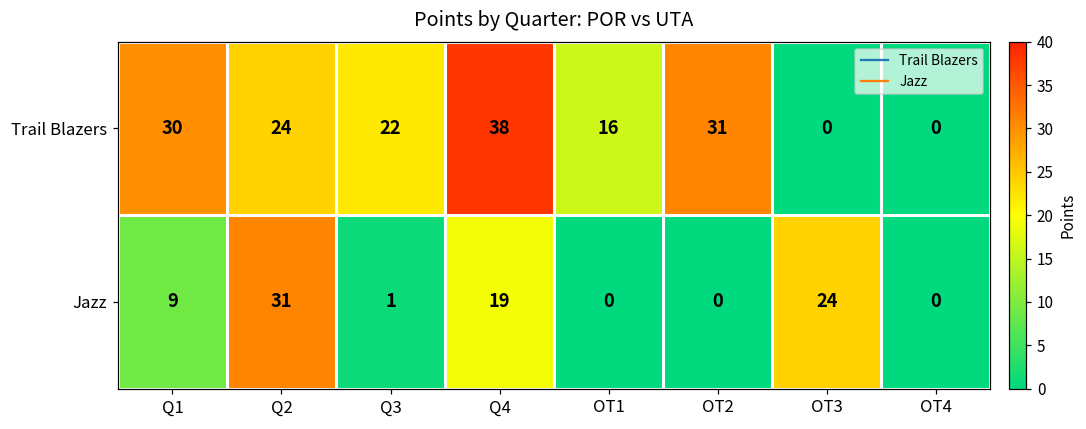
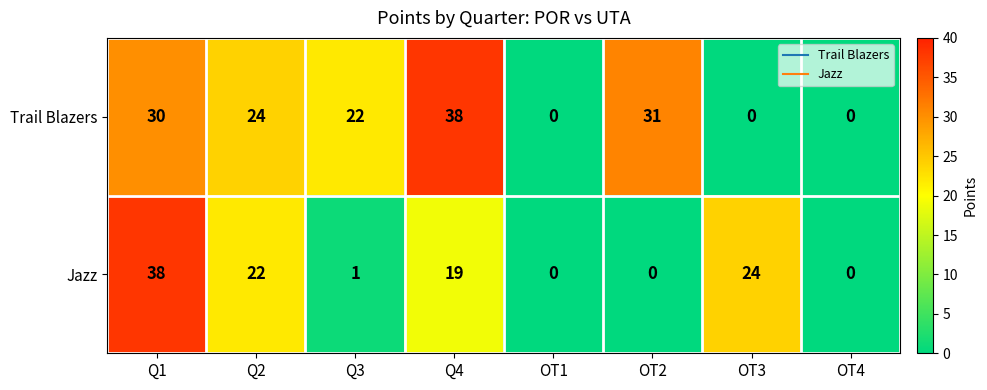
Trail Blazers, OT1: 16 -> 0
Jazz, Q1: 9 -> 38
Jazz, Q2: 31 -> 22
